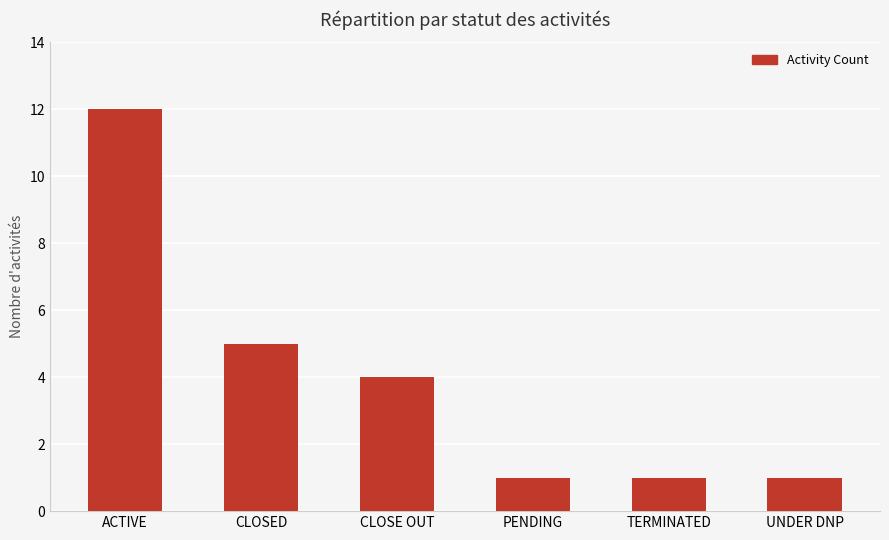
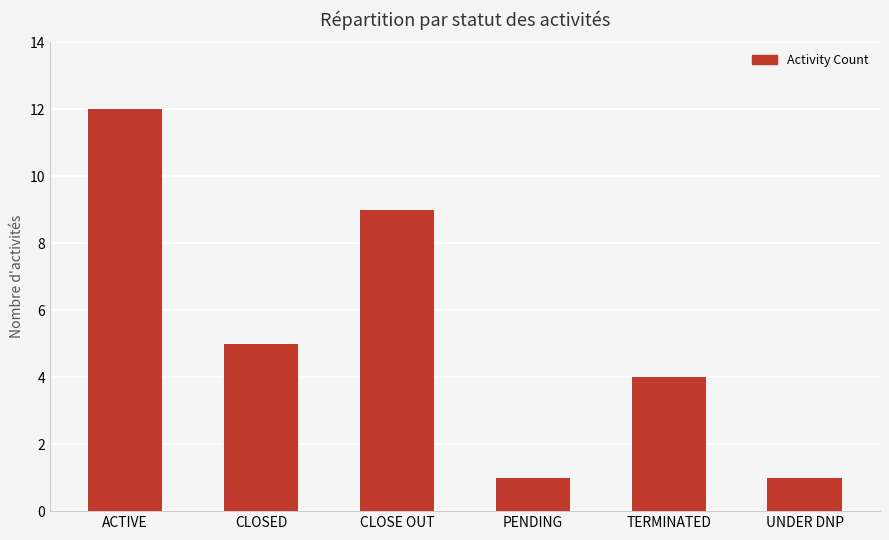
CLOSE OUT: 4 -> 9
TERMINATED: 1 -> 4
